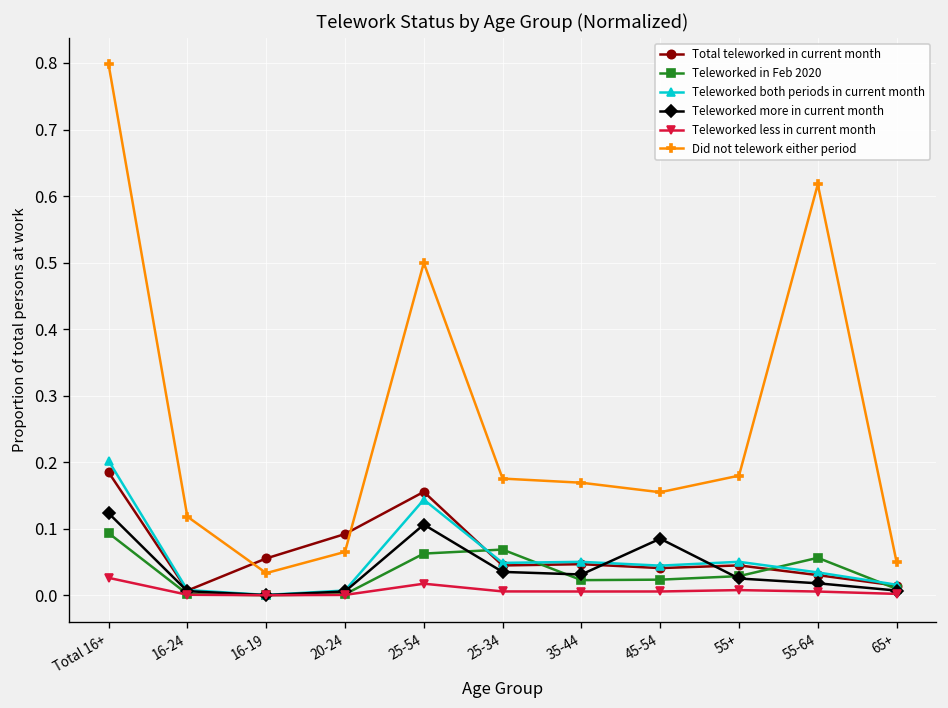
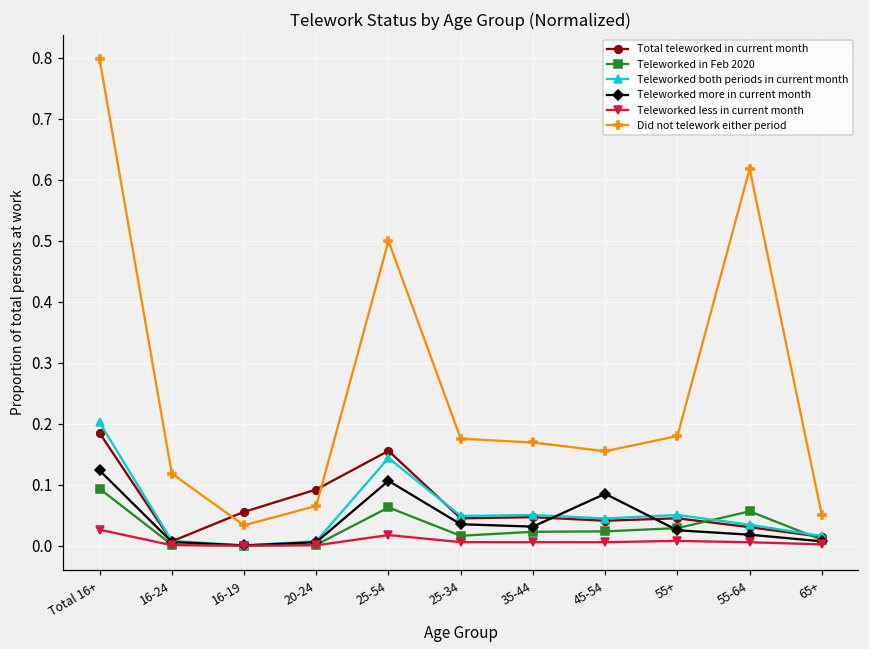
Teleworked in Feb 2020, 25-34: 0.07 -> 0.02
